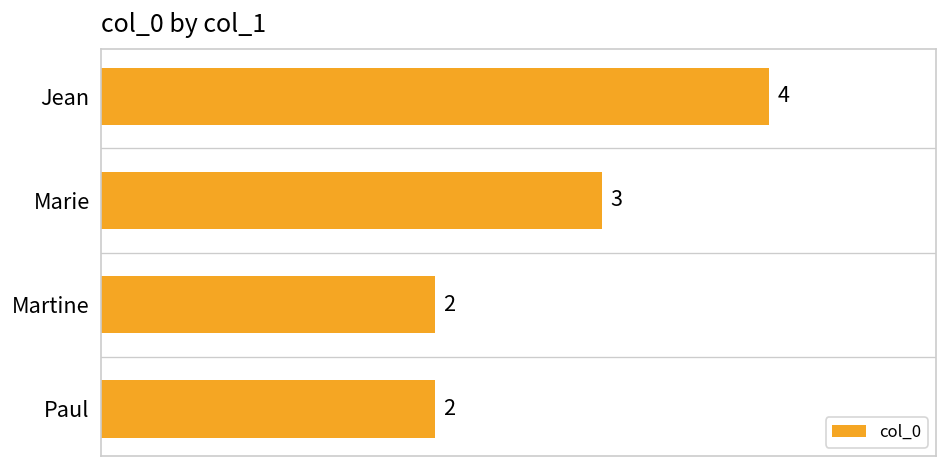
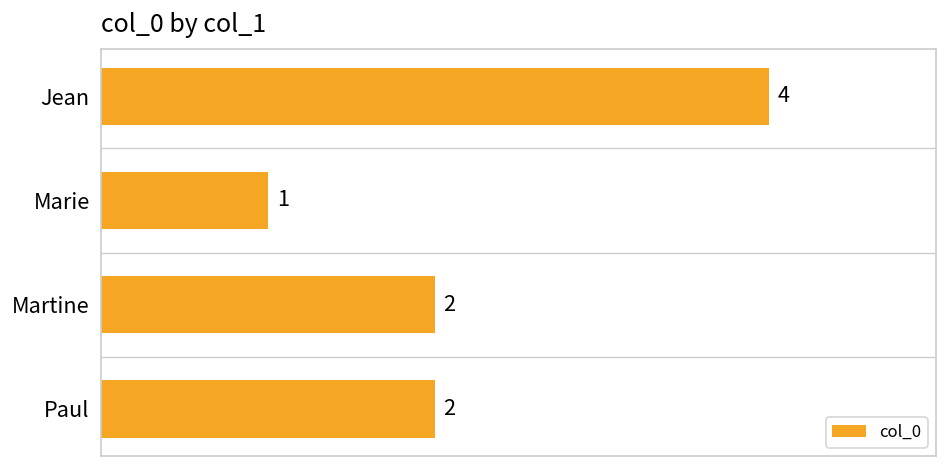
Marie: 3 -> 1
